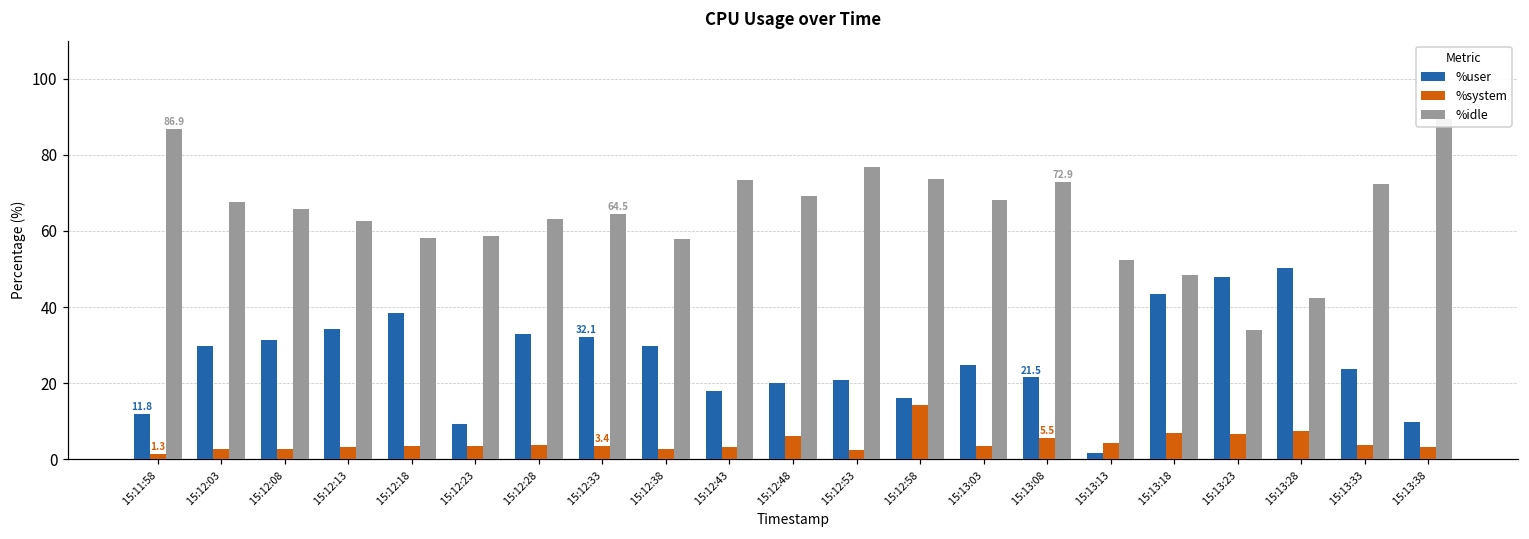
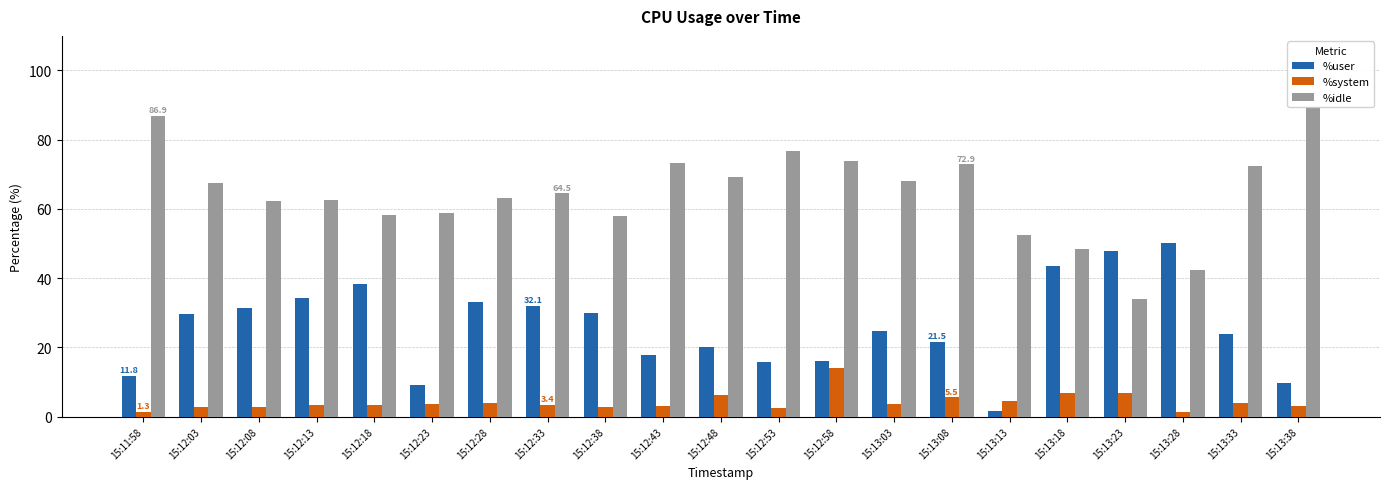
%idle, 15:12:08: 66 -> 62
%user, 15:12:53: 21 -> 16
%system, 15:13:28: 7 -> 1
